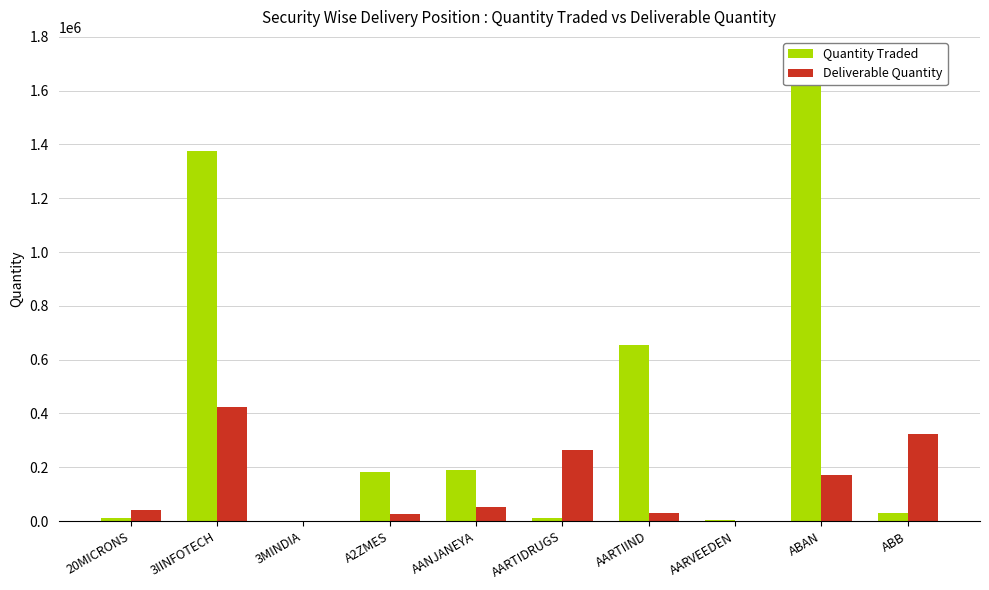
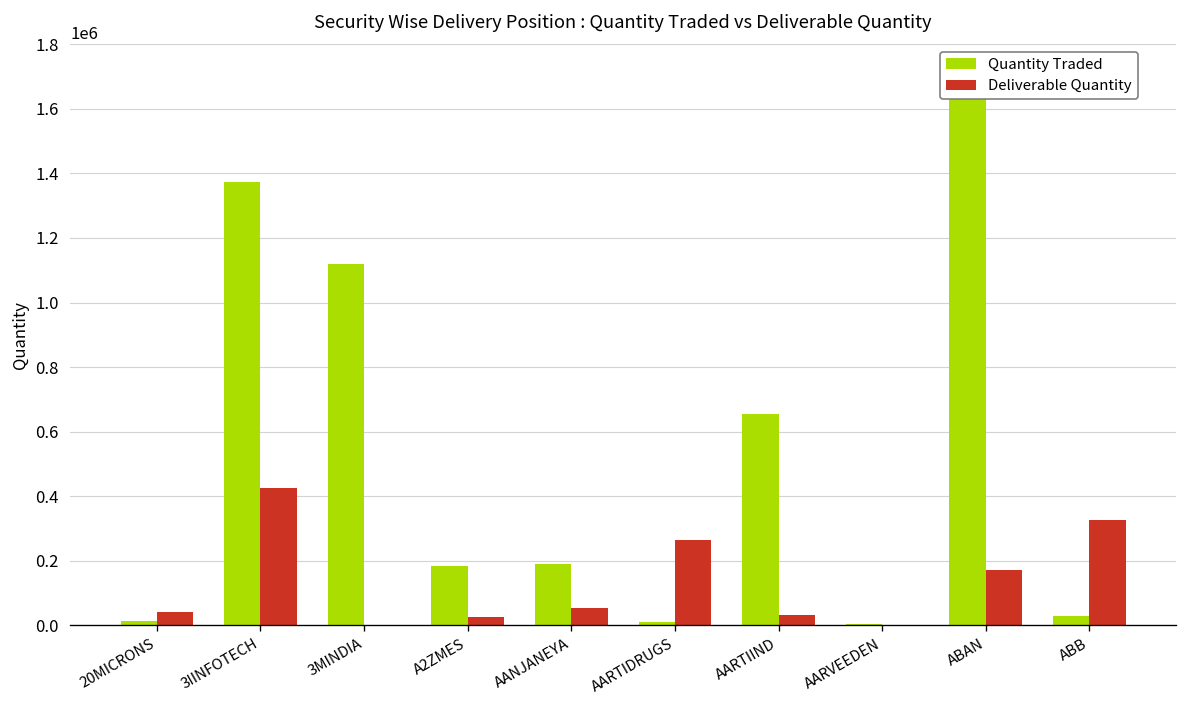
Quantity Traded, 3MINDIA: 0 -> 1120000
